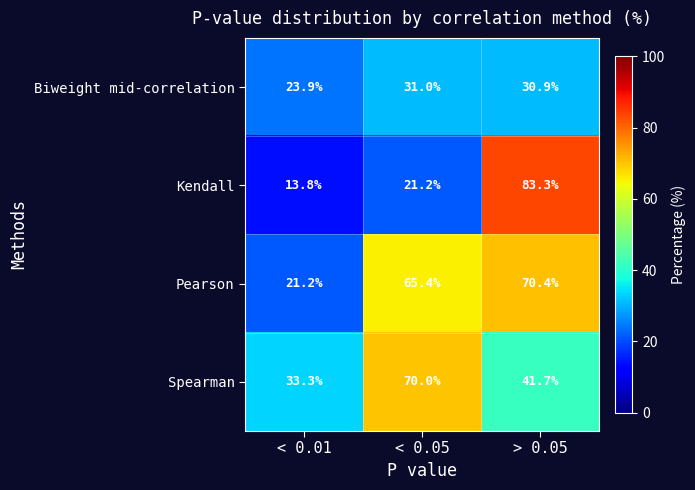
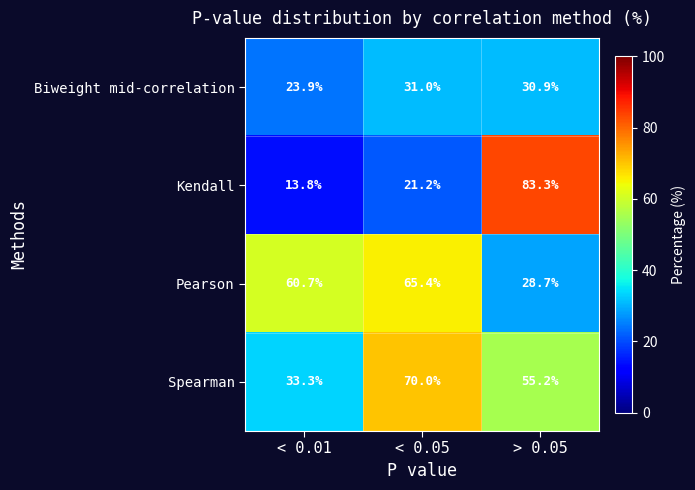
Pearson, < 0.01: 21.2% -> 60.7%
Pearson, > 0.05: 70.4% -> 28.7%
Spearman, > 0.05: 41.7% -> 55.2%
